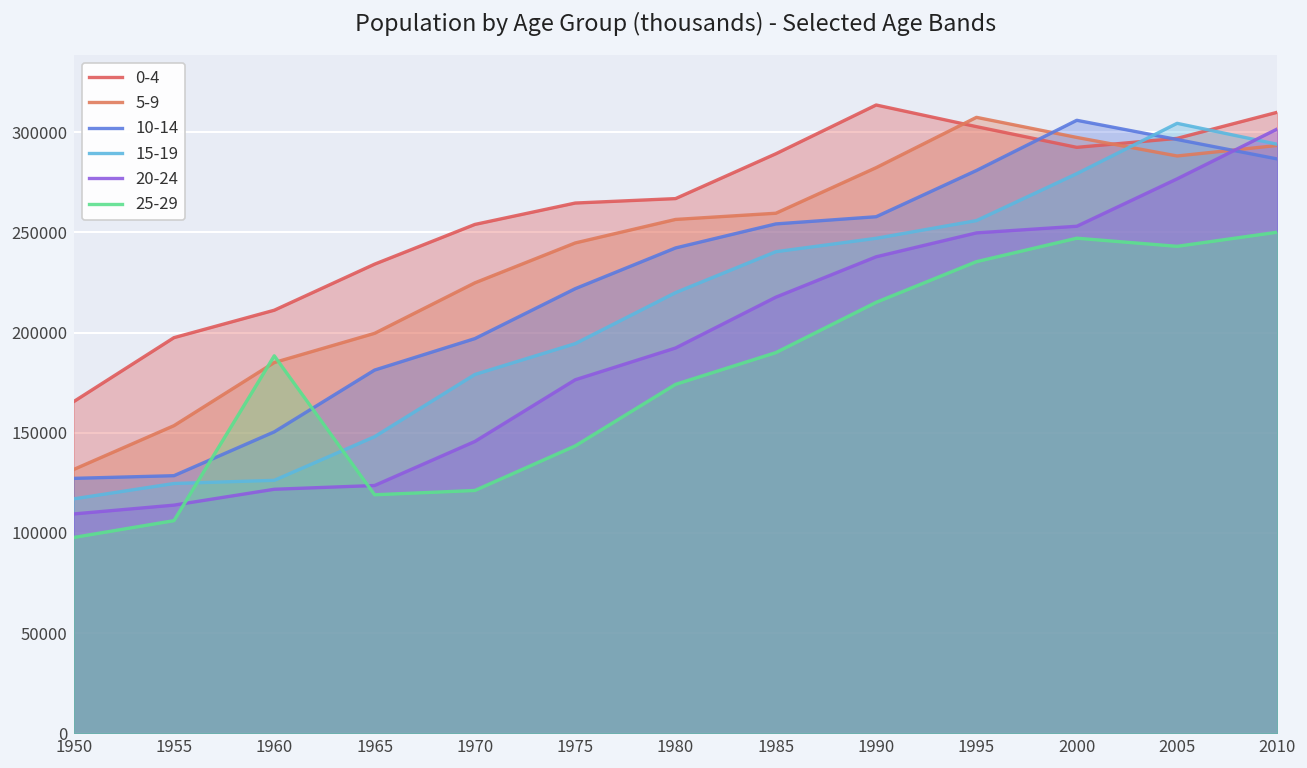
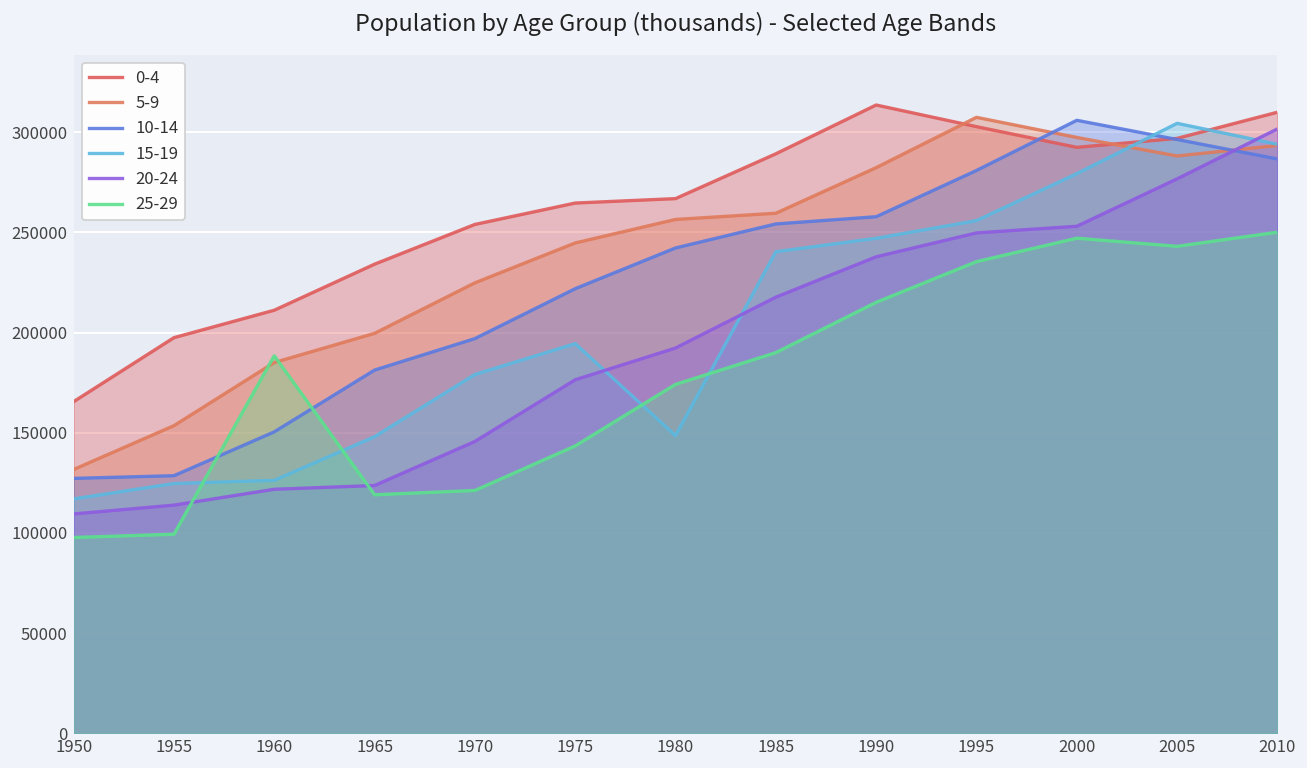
25-29, 1955: 106000 -> 99000
15-19, 1980: 220000 -> 149000
